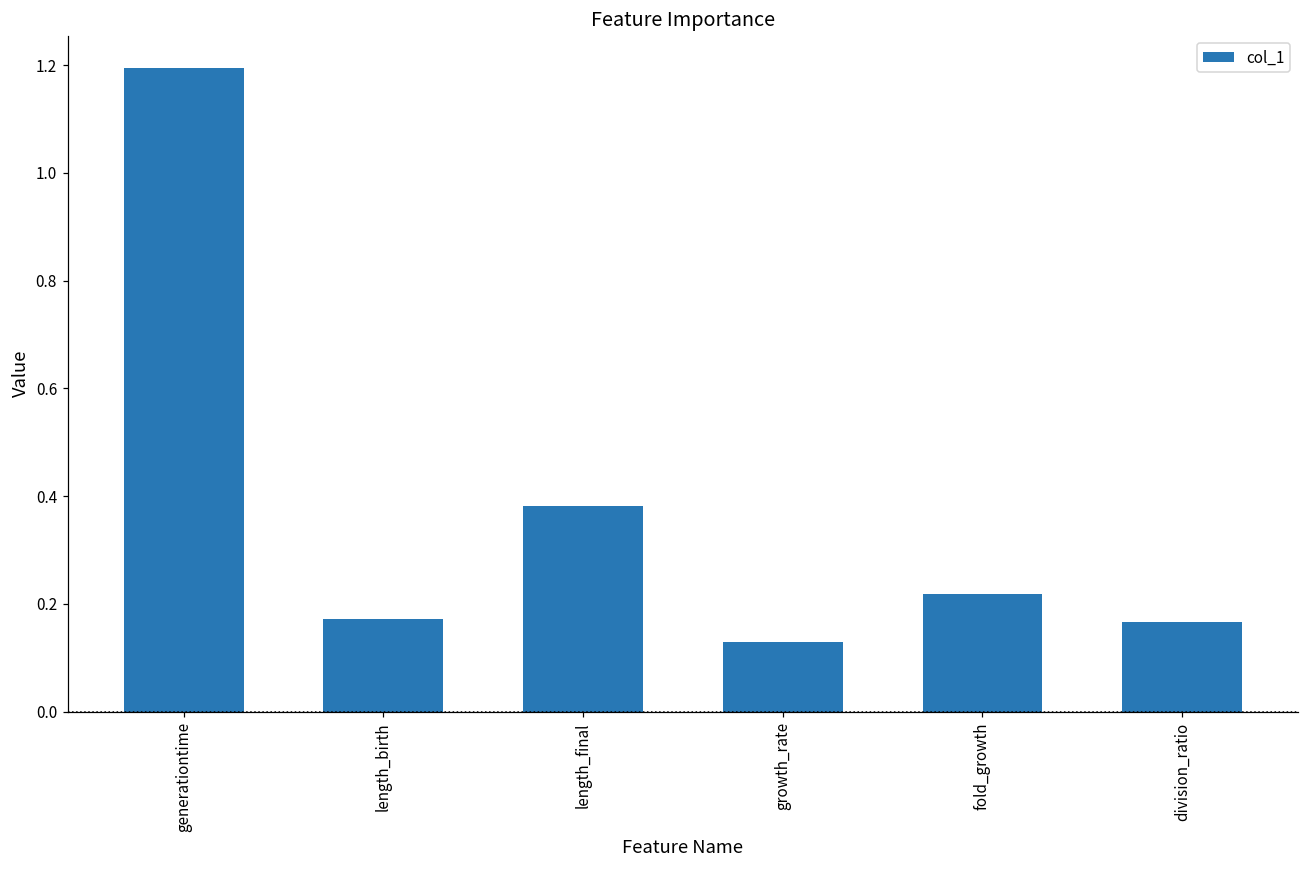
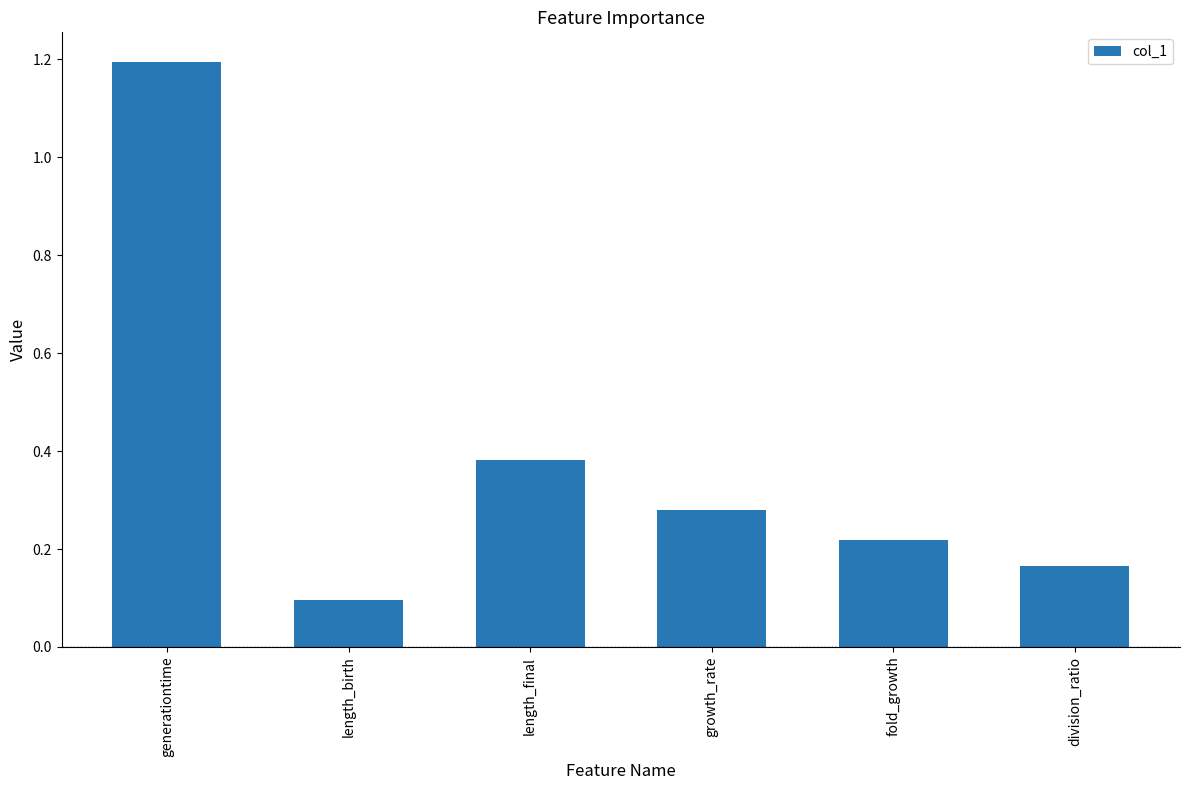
length_birth: 0.17 -> 0.10
growth_rate: 0.13 -> 0.28
